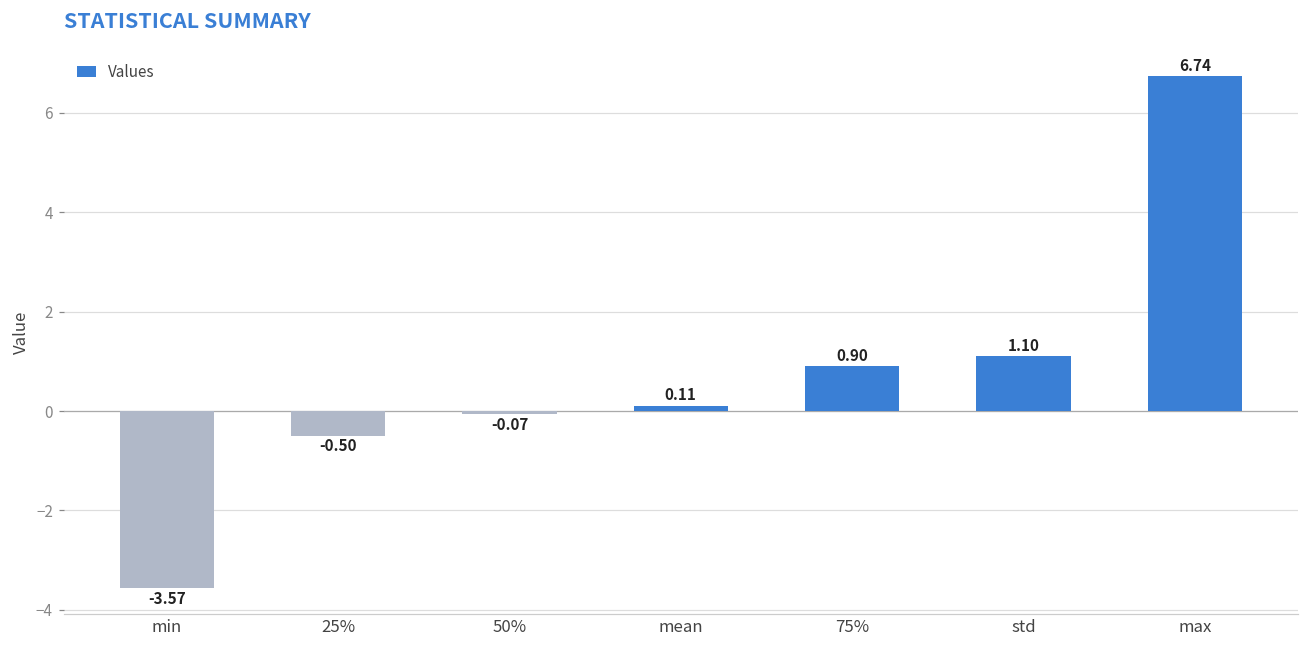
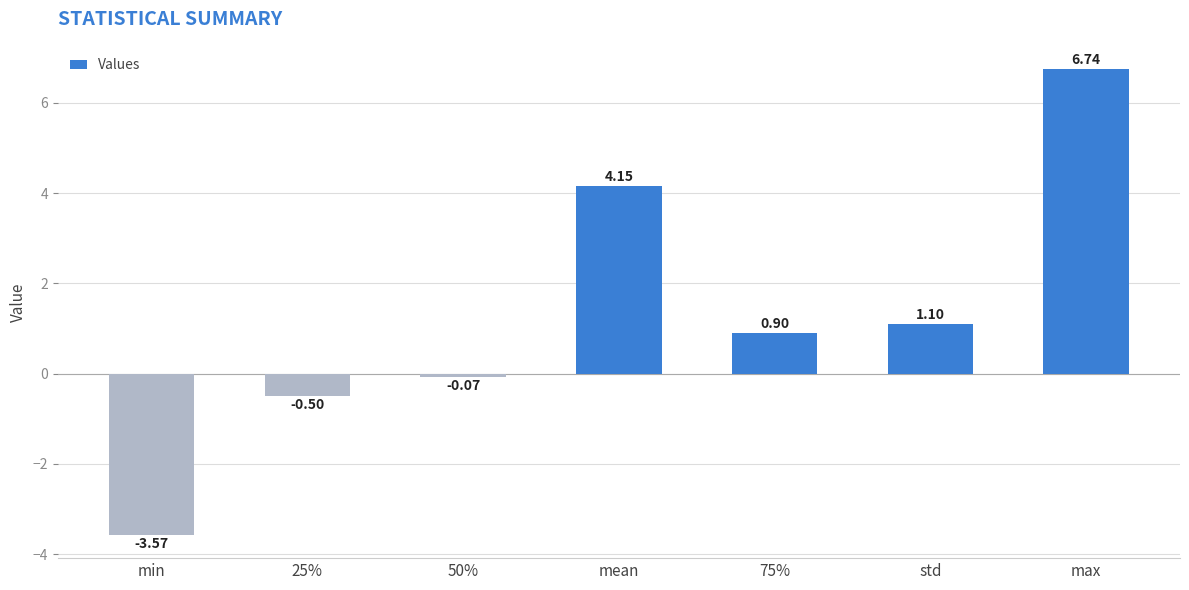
Values, mean: 0.11 -> 4.15
